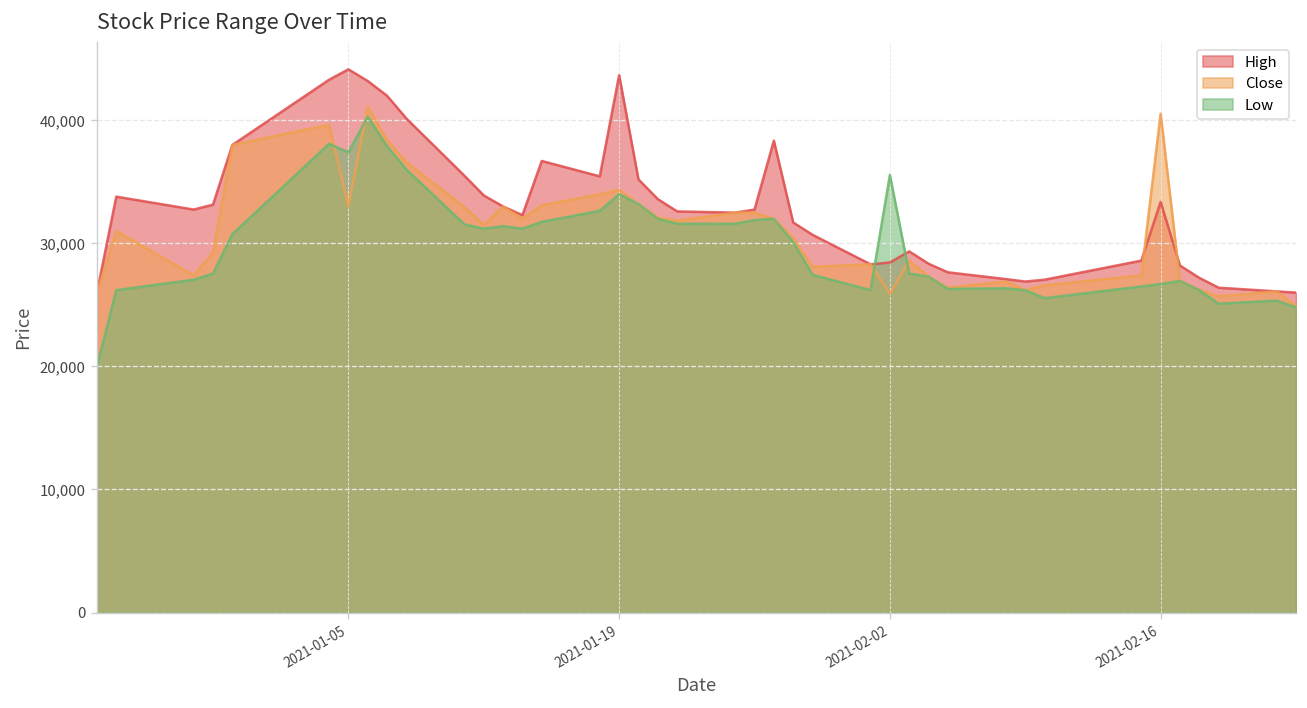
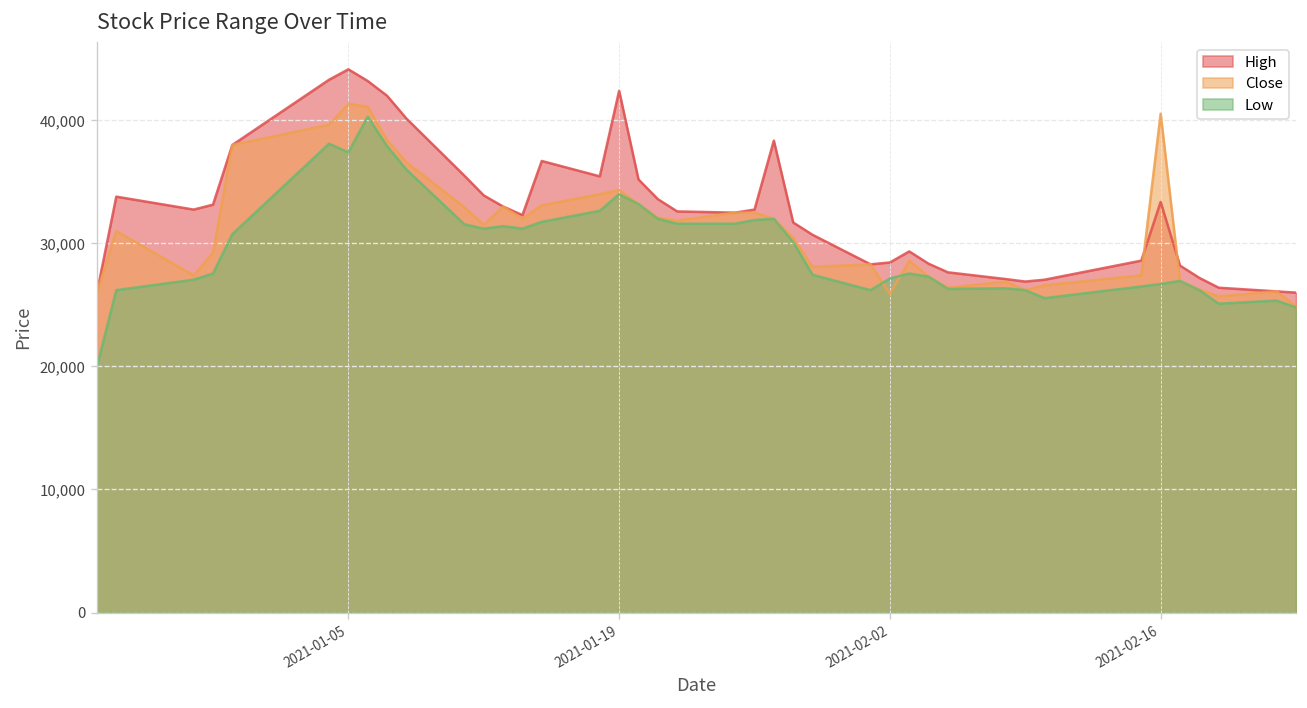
Close, 2021-01-05: 33,000 -> 41,400
High, 2021-01-19: 43,700 -> 42,400
Low, 2021-02-02: 35,600 -> 27,200
